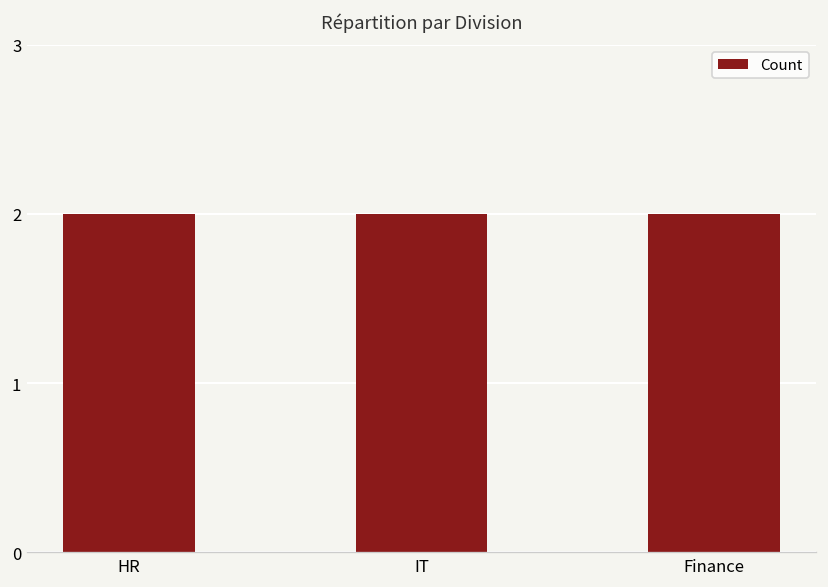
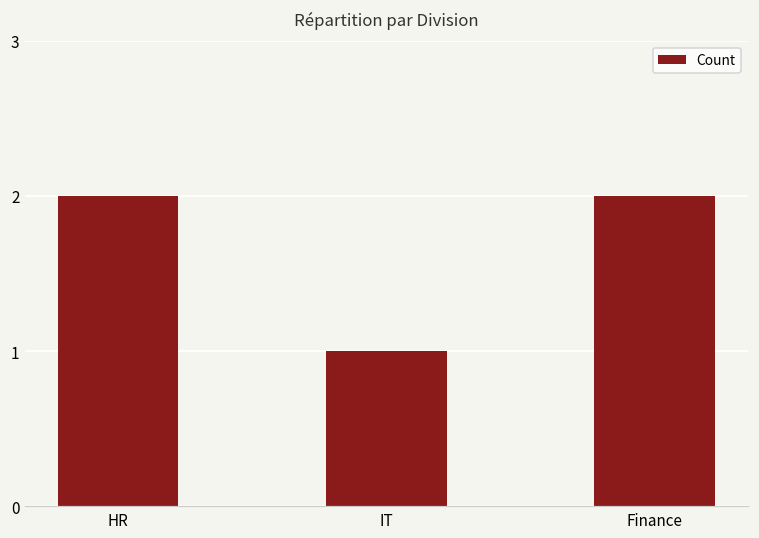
IT: 2 -> 1
